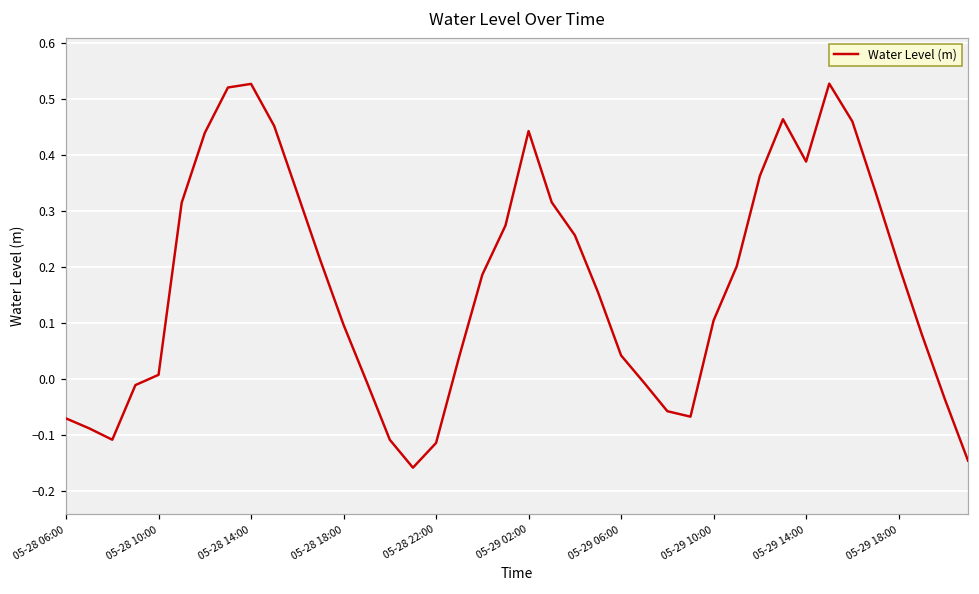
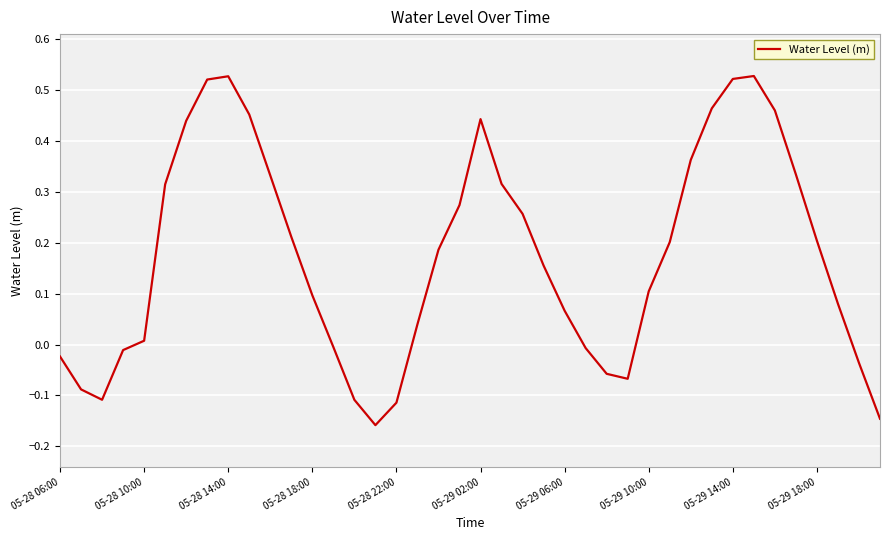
05-28 06:00: -0.07 -> -0.02
05-29 06:00: 0.04 -> 0.07
05-29 14:00: 0.39 -> 0.52
